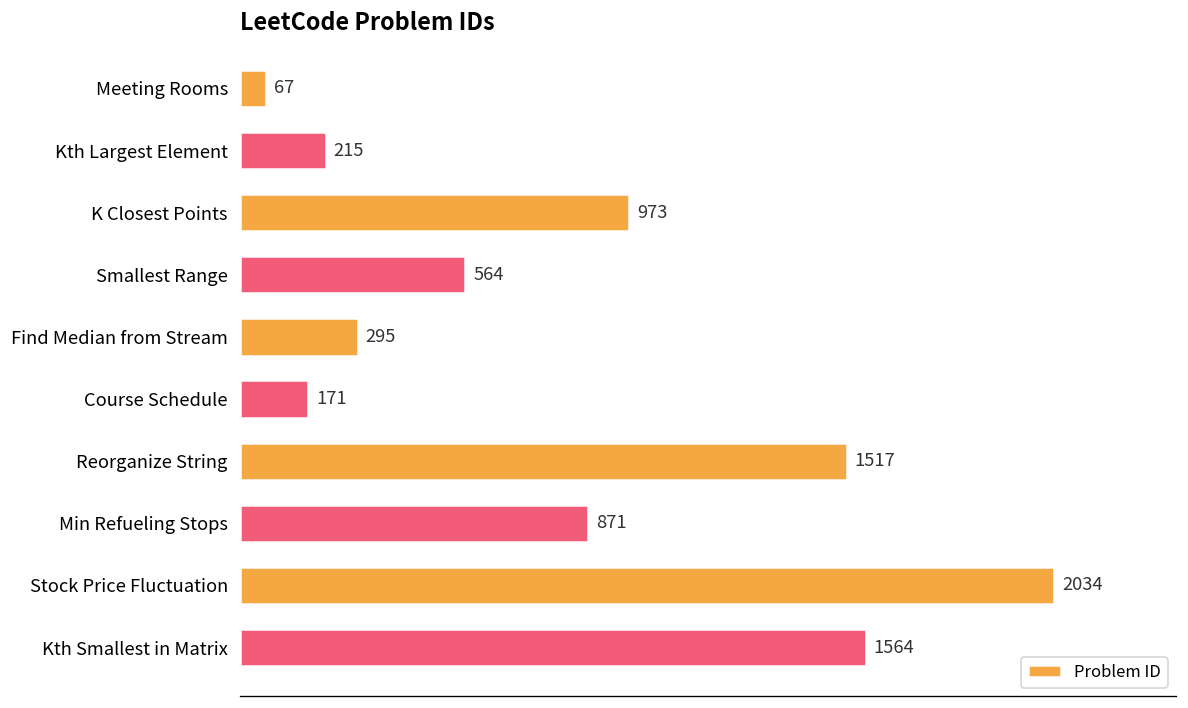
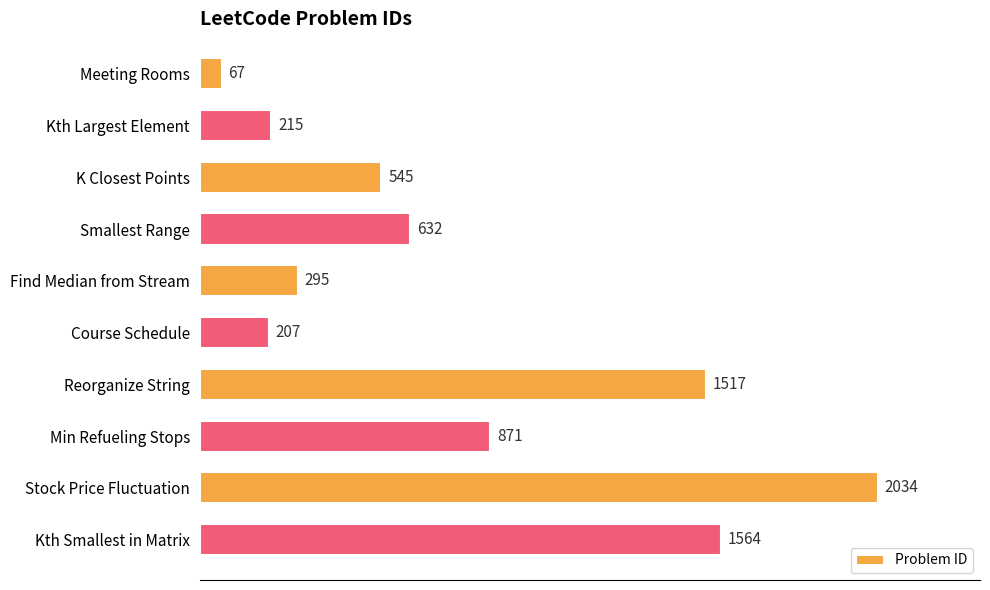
K Closest Points: 973 -> 545
Smallest Range: 564 -> 632
Course Schedule: 171 -> 207
